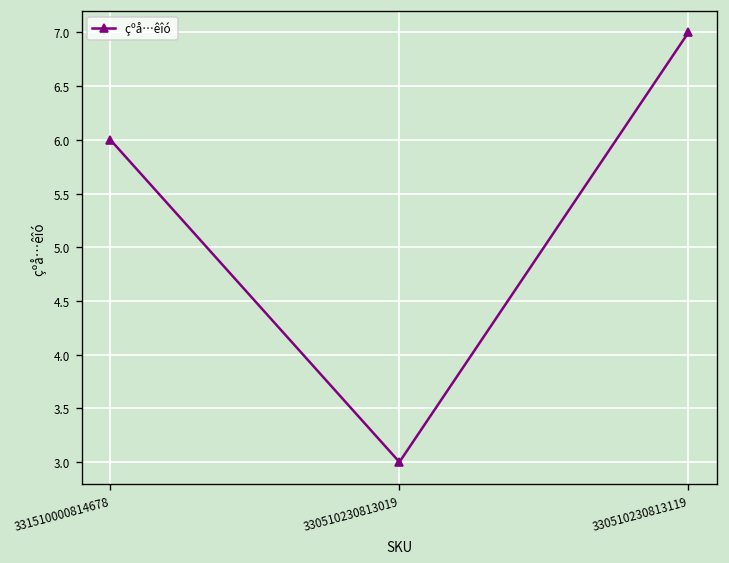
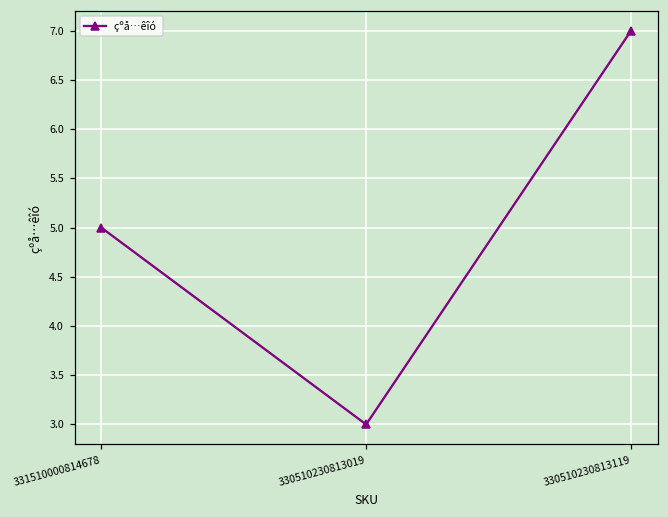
331510000814678: 6 -> 5
